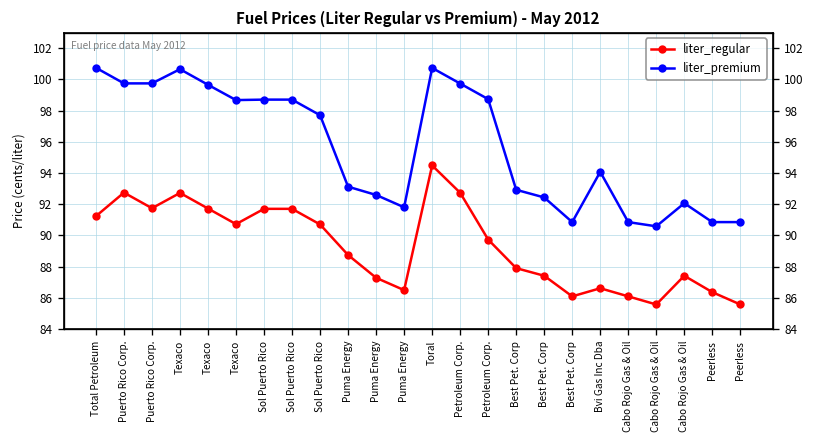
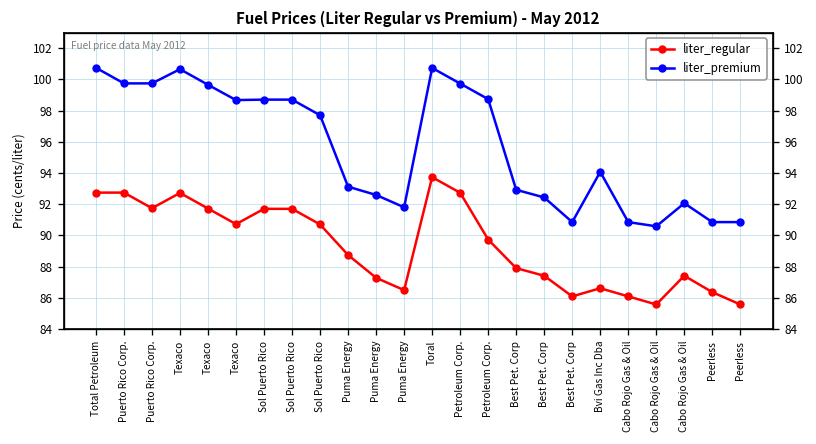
liter_regular, Total Petroleum: 91.2 -> 92.7
liter_regular, Toral: 94.5 -> 93.7
